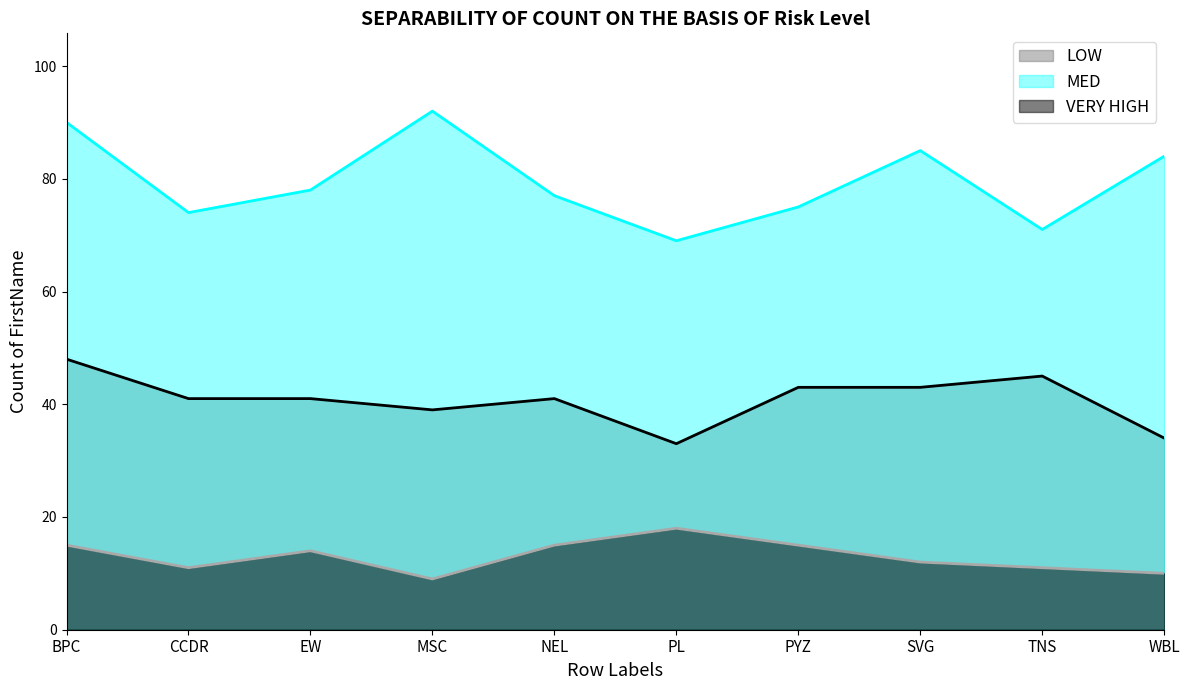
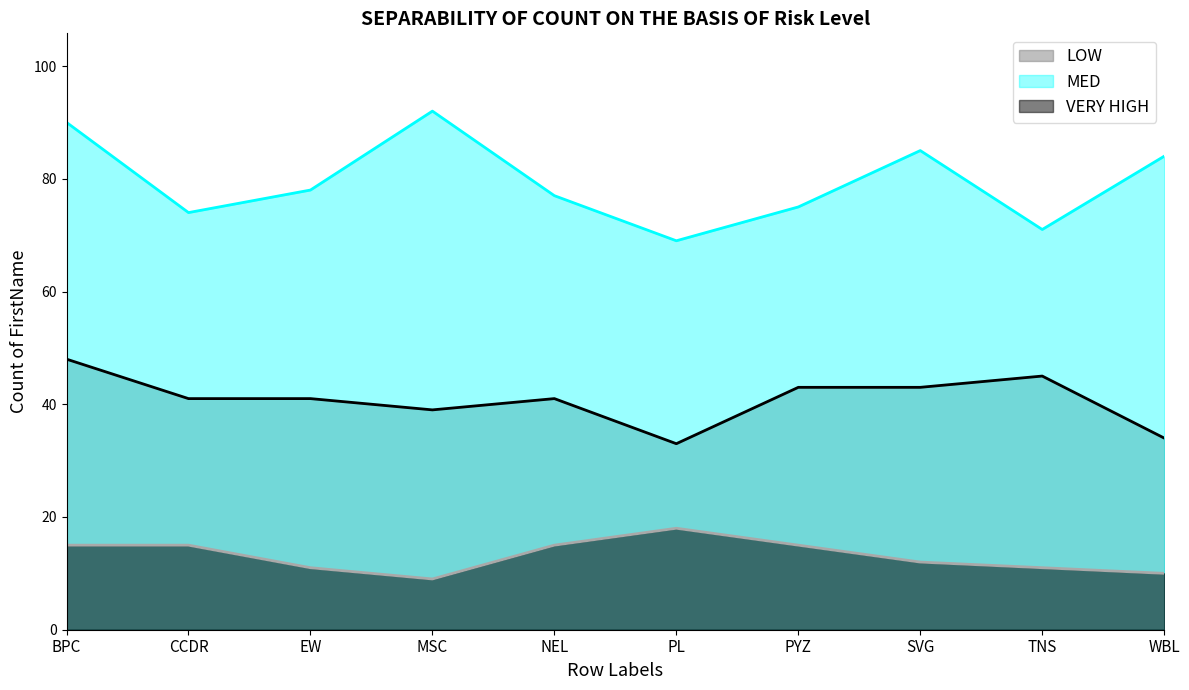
VERY HIGH, CCDR: 11 -> 15
VERY HIGH, EW: 14 -> 11
